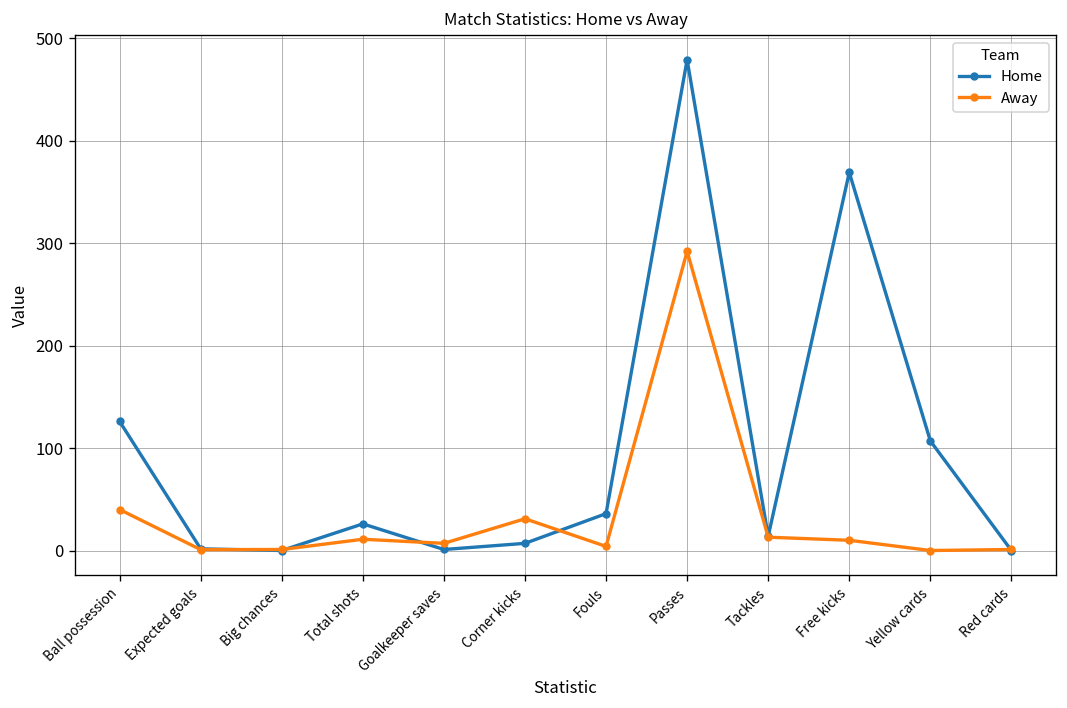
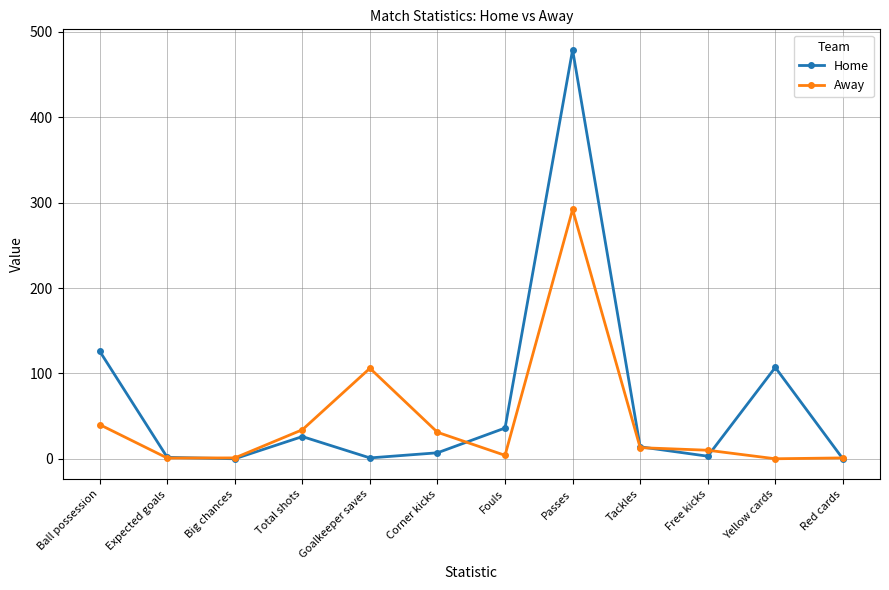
Away, Total shots: 10 -> 30
Away, Goalkeeper saves: 10 -> 110
Home, Free kicks: 370 -> 0
